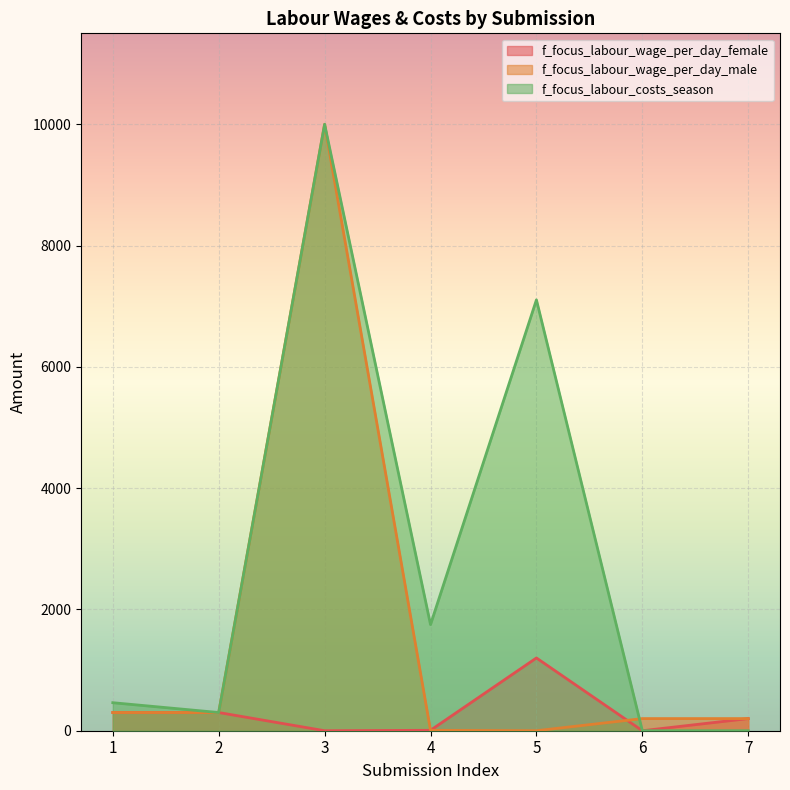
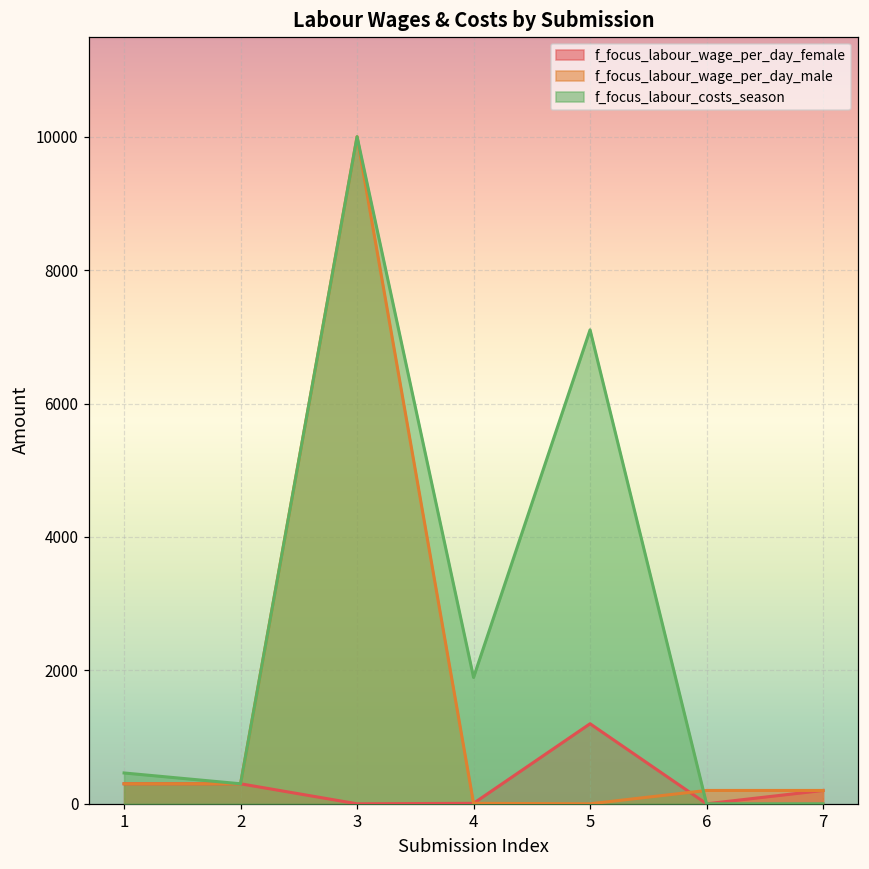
f_focus_labour_costs_season, 4: 1800 -> 1900
